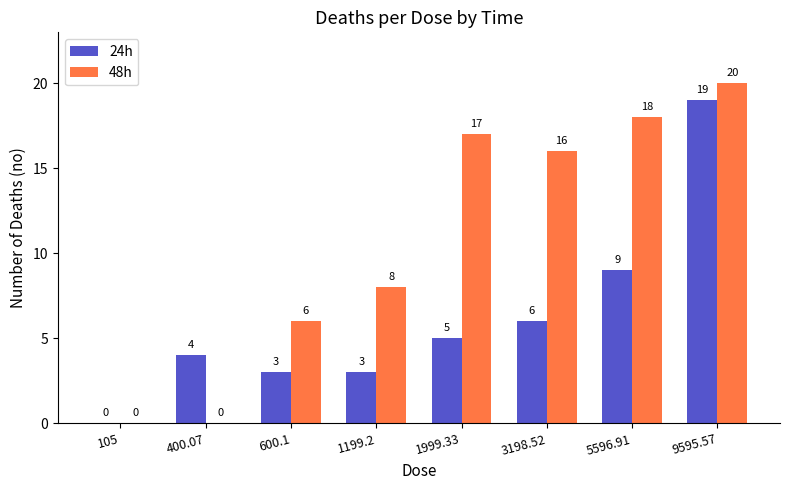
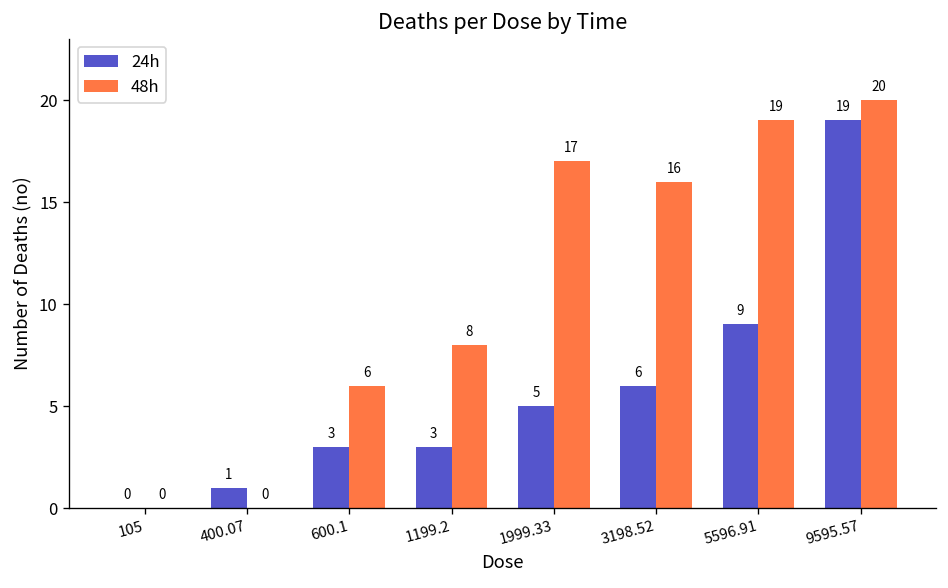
24h, 400.07: 4 -> 1
48h, 5596.91: 18 -> 19
